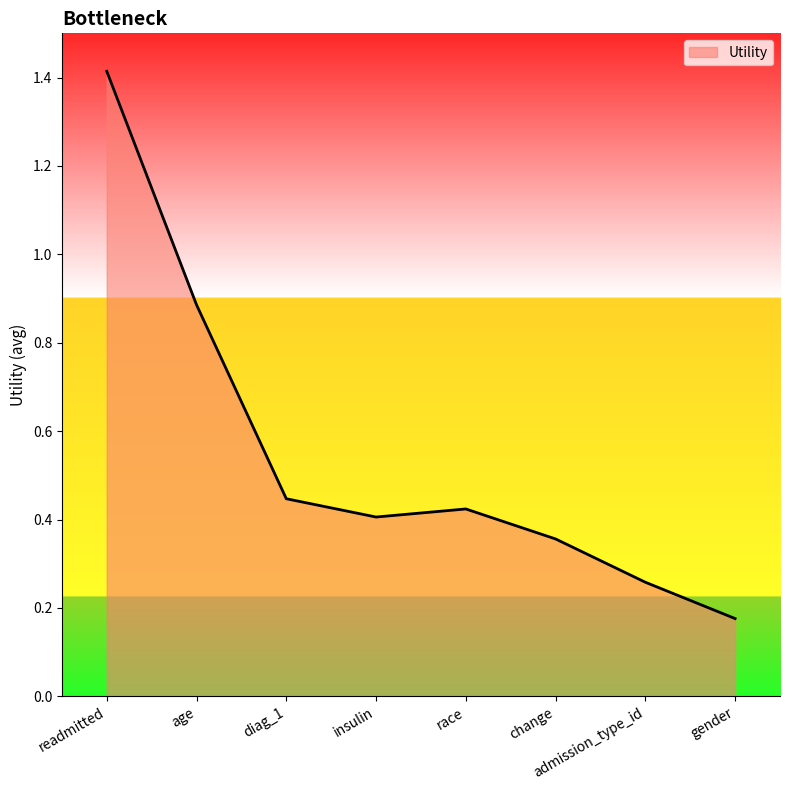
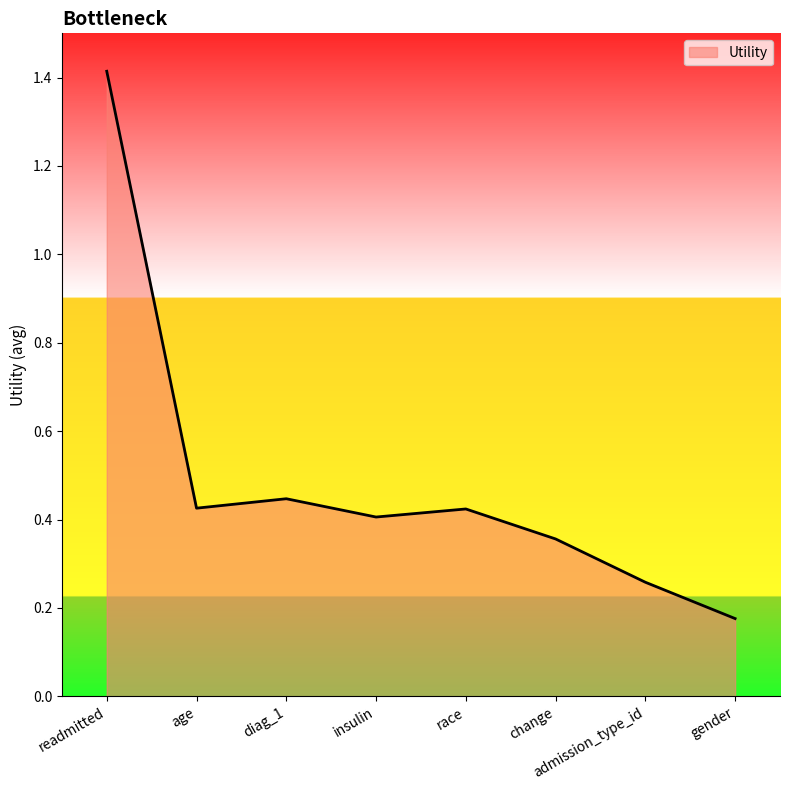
age: 0.89 -> 0.43
